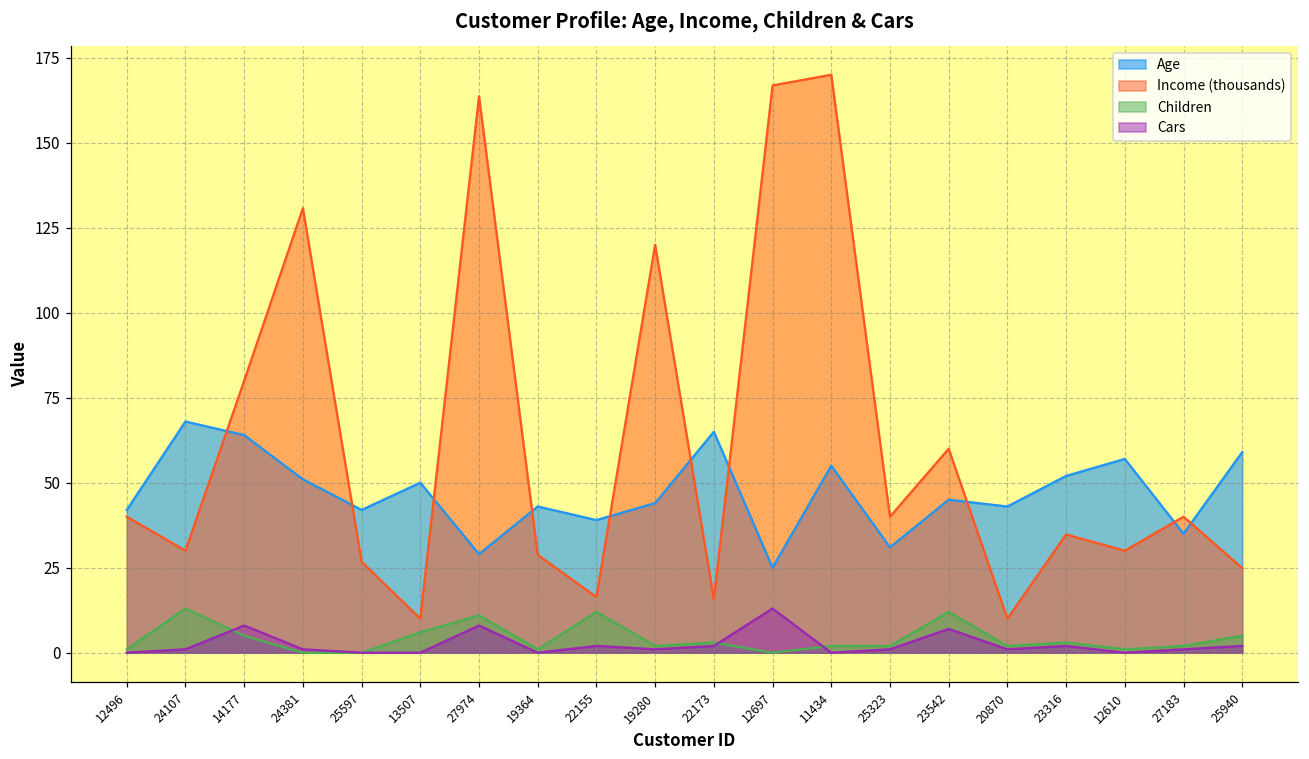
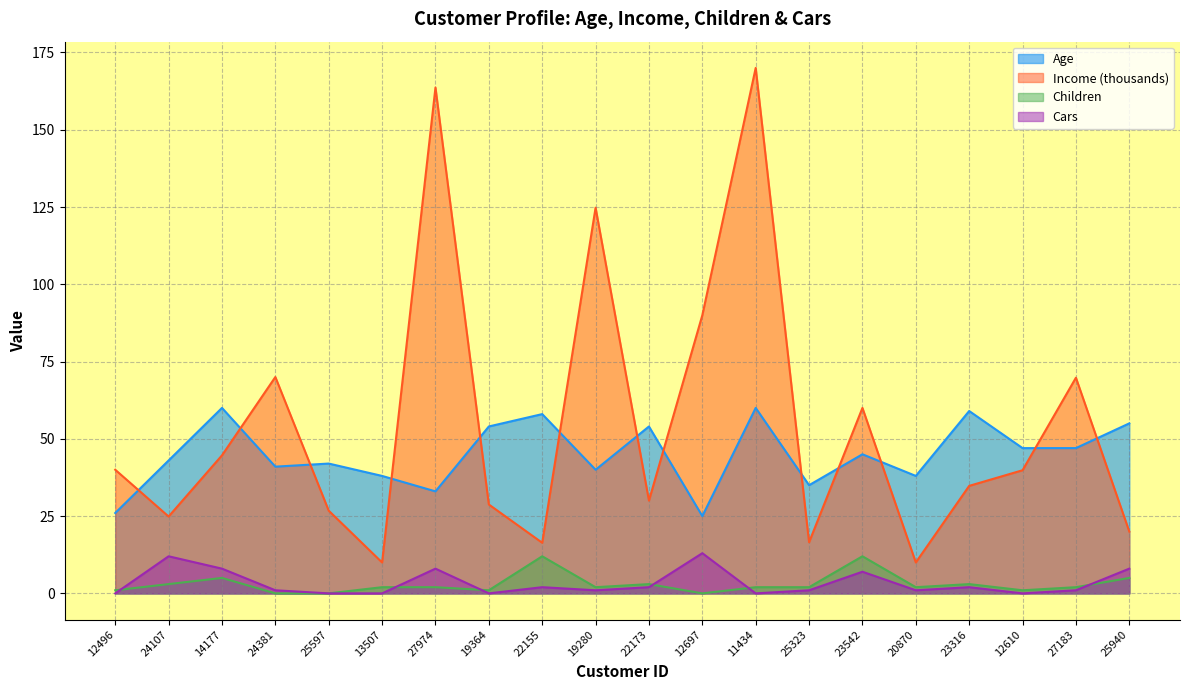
Age, 12496: 42 -> 26
Age, 24107: 68 -> 43
Income (thousands), 24107: 30 -> 25
Children, 24107: 13 -> 3
Cars, 24107: 1 -> 12
Age, 14177: 64 -> 60
Income (thousands), 14177: 80 -> 45
Age, 24381: 51 -> 41
Income (thousands), 24381: 131 -> 70
Age, 13507: 50 -> 38
Children, 13507: 6 -> 2
Age, 27974: 29 -> 33
Children, 27974: 11 -> 2
Age, 19364: 43 -> 54
Age, 22155: 39 -> 58
Age, 19280: 44 -> 40
Income (thousands), 19280: 120 -> 125
Age, 22173: 65 -> 54
Income (thousands), 22173: 16 -> 30
Income (thousands), 12697: 167 -> 90
Age, 11434: 55 -> 60
Age, 25323: 31 -> 35
Income (thousands), 25323: 40 -> 17
Age, 20870: 43 -> 38
Age, 23316: 52 -> 59
Age, 12610: 57 -> 47
Income (thousands), 12610: 30 -> 40
Age, 27183: 35 -> 47
Income (thousands), 27183: 40 -> 70
Age, 25940: 59 -> 55
Income (thousands), 25940: 25 -> 20
Cars, 25940: 2 -> 8
